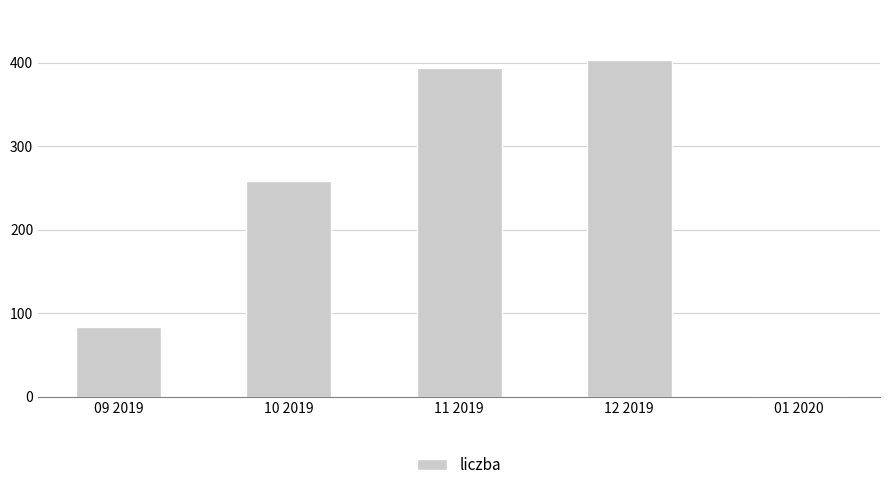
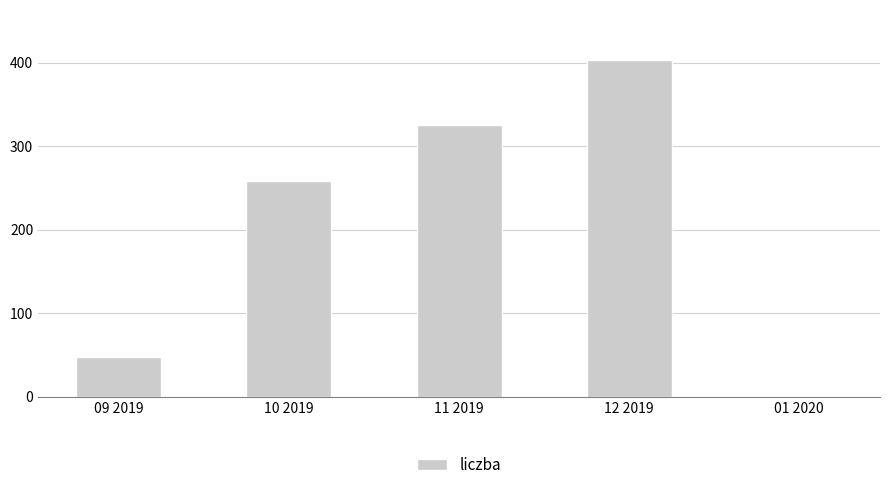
09 2019: 80 -> 50
11 2019: 390 -> 330
